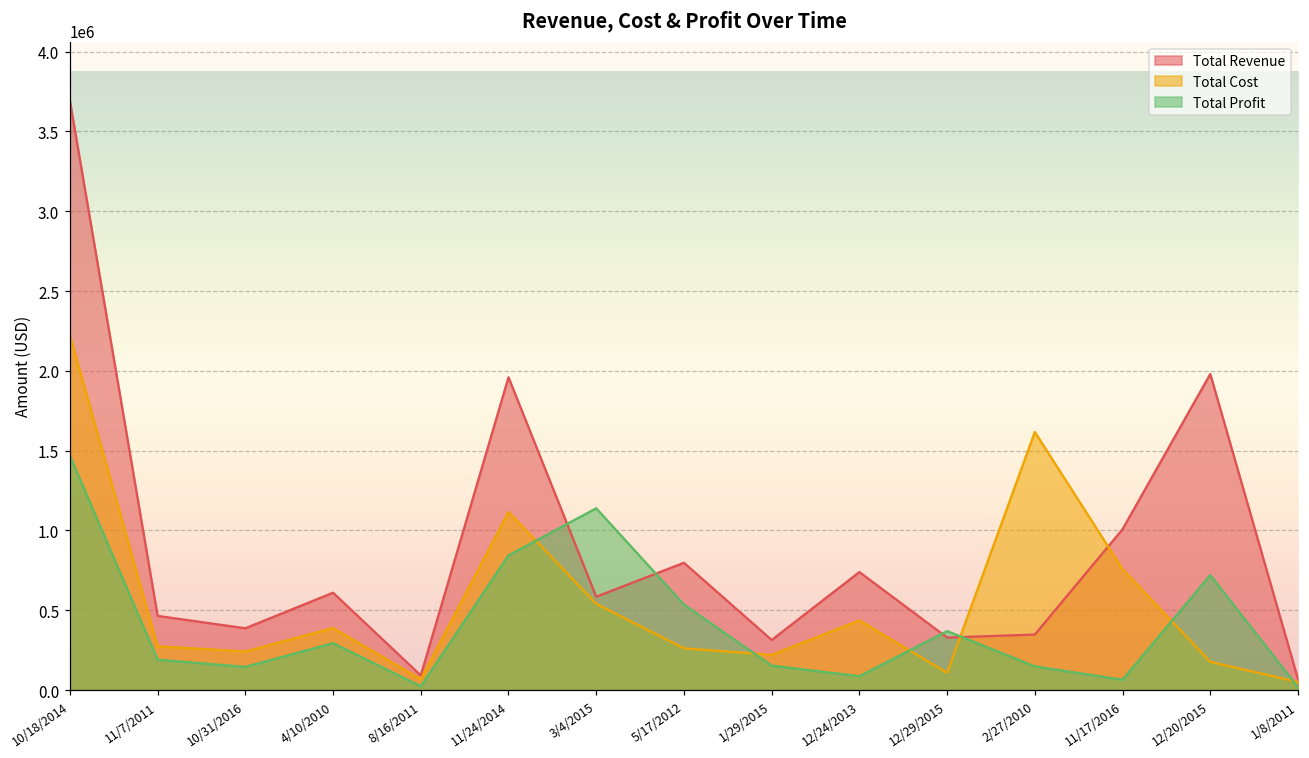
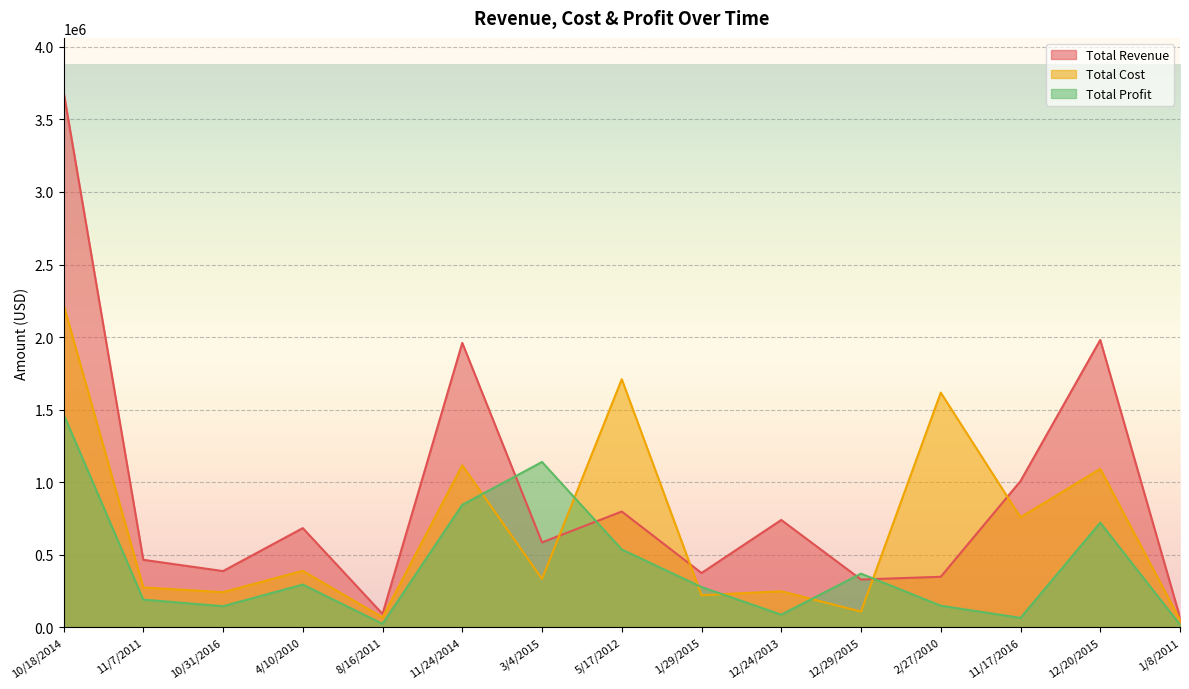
Total Revenue, 4/10/2010: 610000 -> 680000
Total Cost, 3/4/2015: 540000 -> 330000
Total Cost, 5/17/2012: 260000 -> 1710000
Total Revenue, 1/29/2015: 310000 -> 370000
Total Profit, 1/29/2015: 150000 -> 280000
Total Cost, 12/24/2013: 440000 -> 250000
Total Cost, 12/20/2015: 180000 -> 1090000
